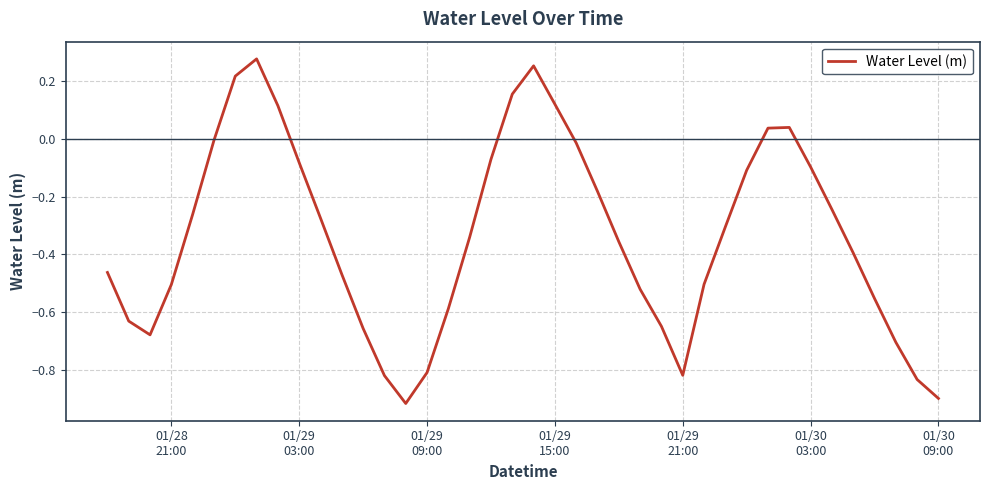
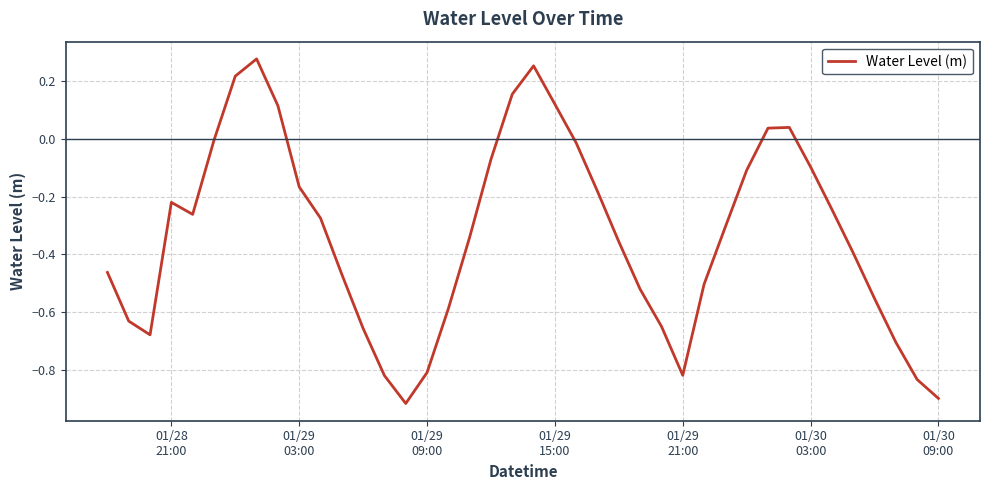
01/28 21:00: -0.50 -> -0.22
01/29 03:00: -0.08 -> -0.17
